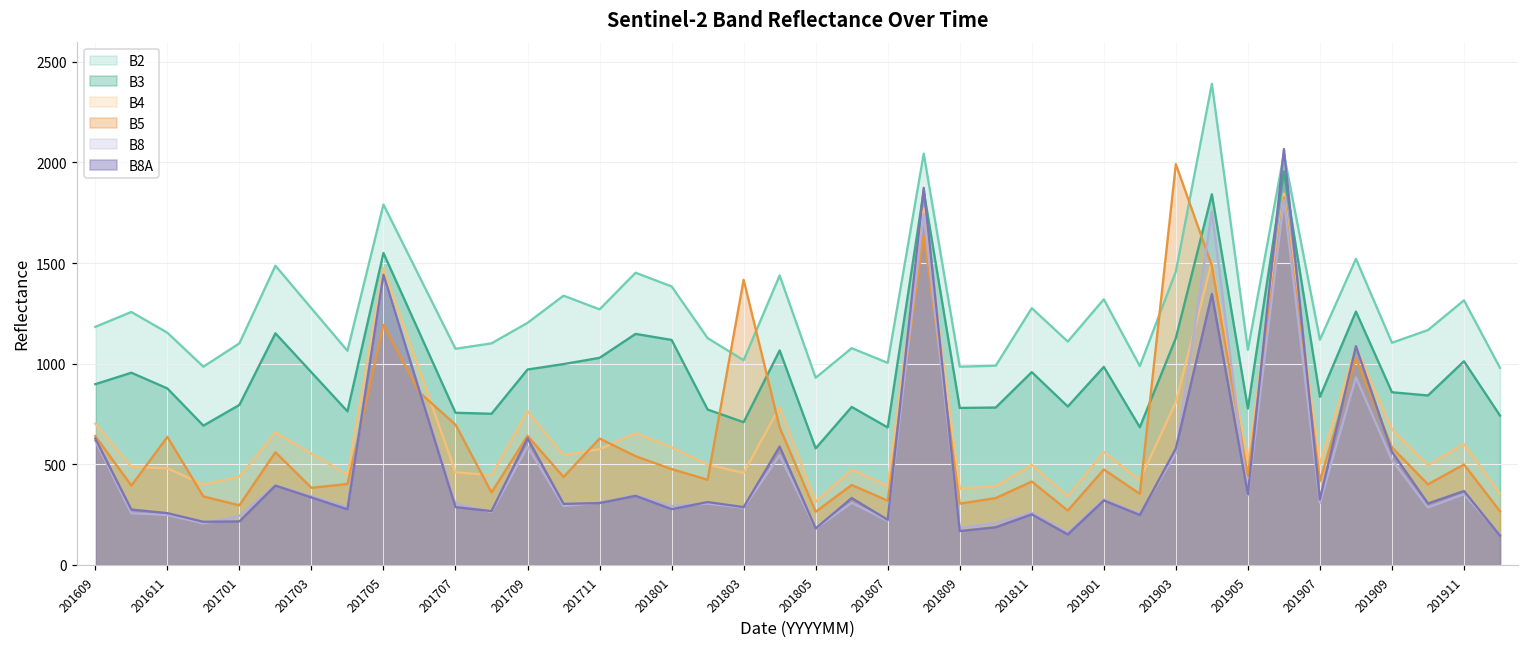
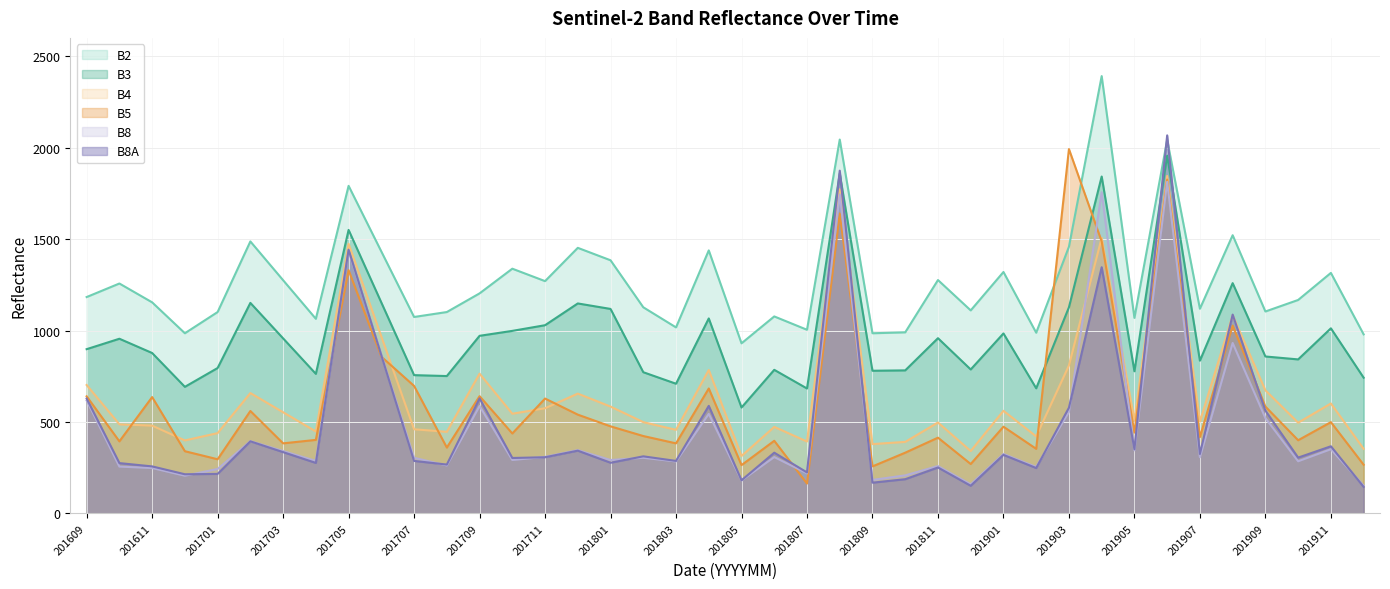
B5, 201705: 1190 -> 1330
B5, 201803: 1420 -> 380
B5, 201807: 320 -> 160
B5, 201809: 300 -> 260
